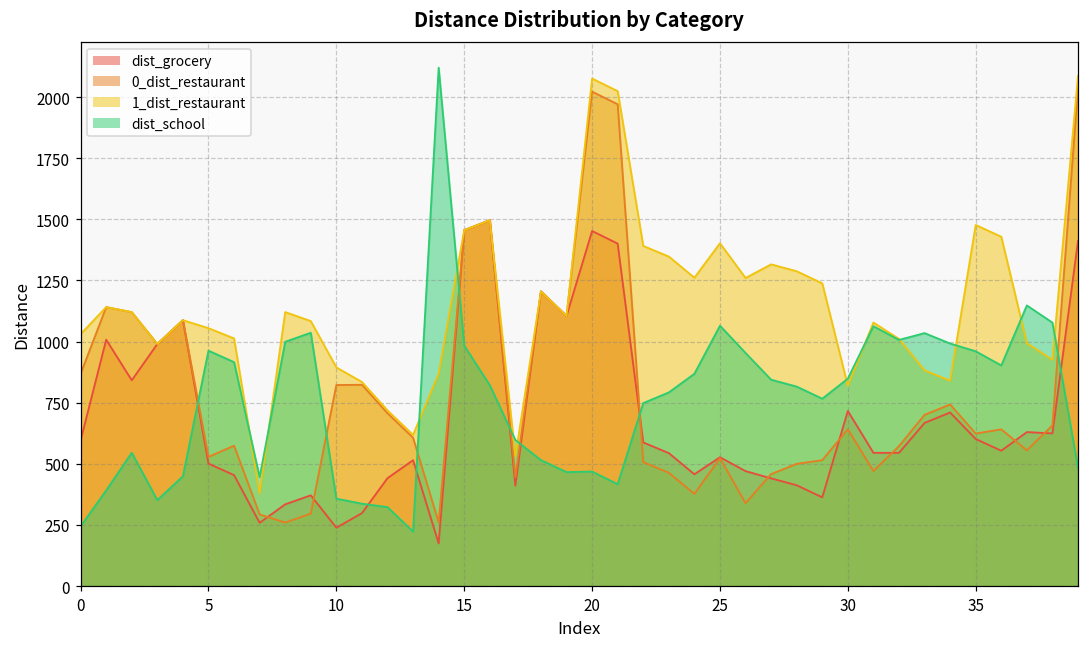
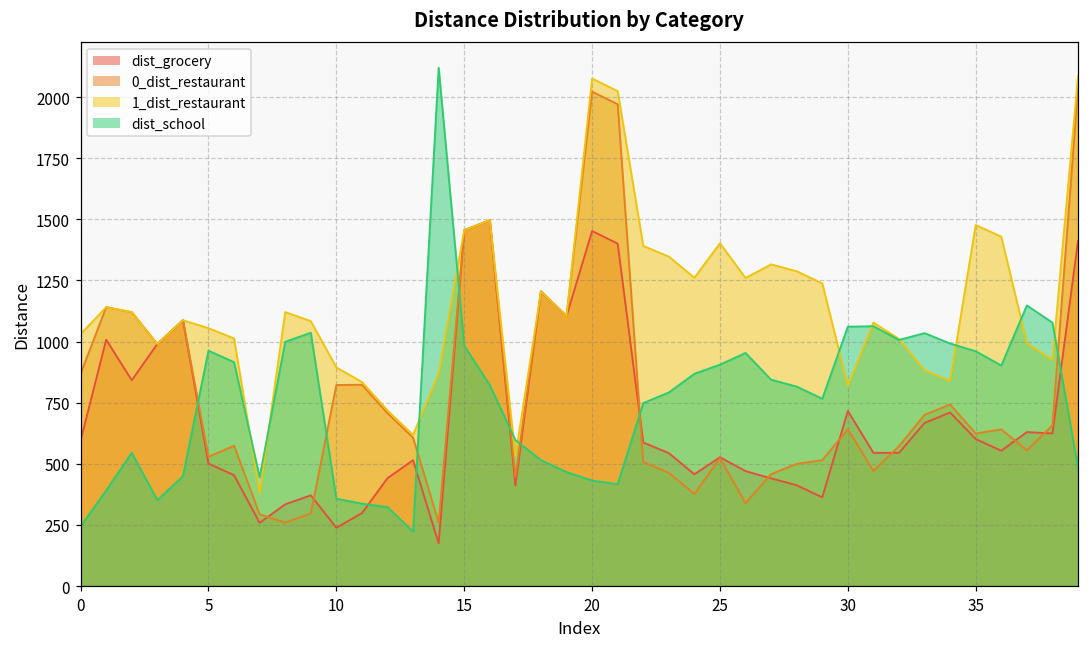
dist_school, 20: 470 -> 430
dist_school, 25: 1060 -> 910
dist_school, 30: 850 -> 1060
